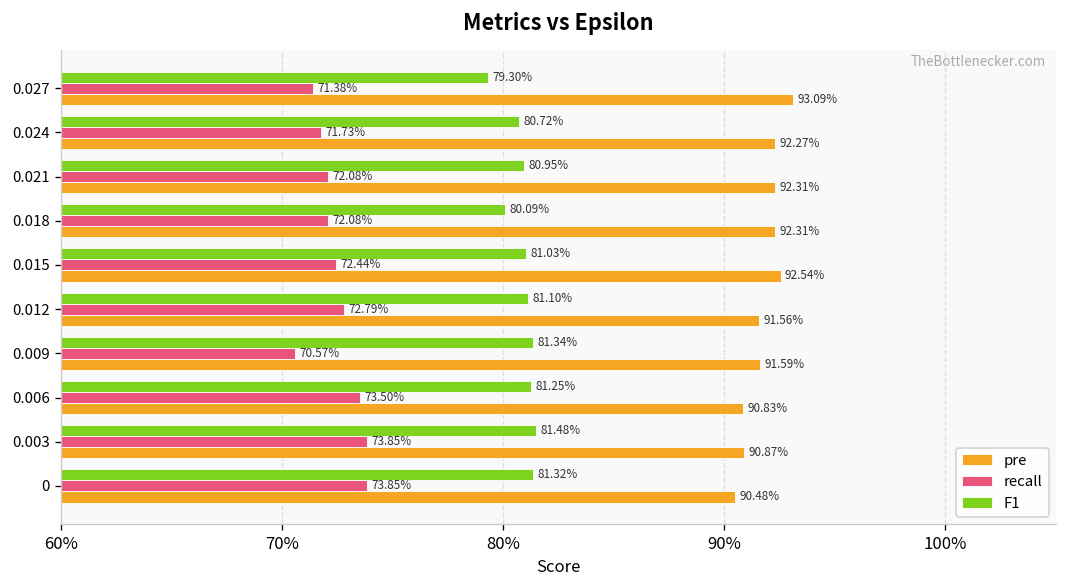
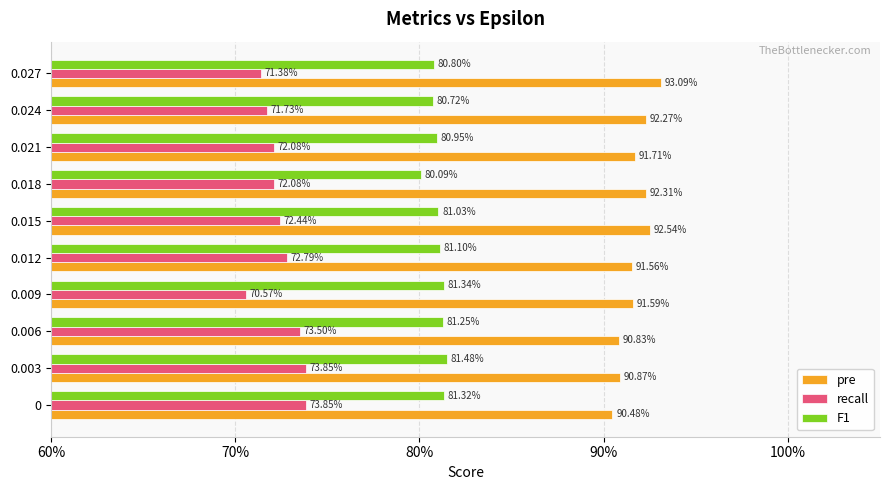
F1, 0.027: 79.30% -> 80.80%
pre, 0.021: 92.31% -> 91.71%
